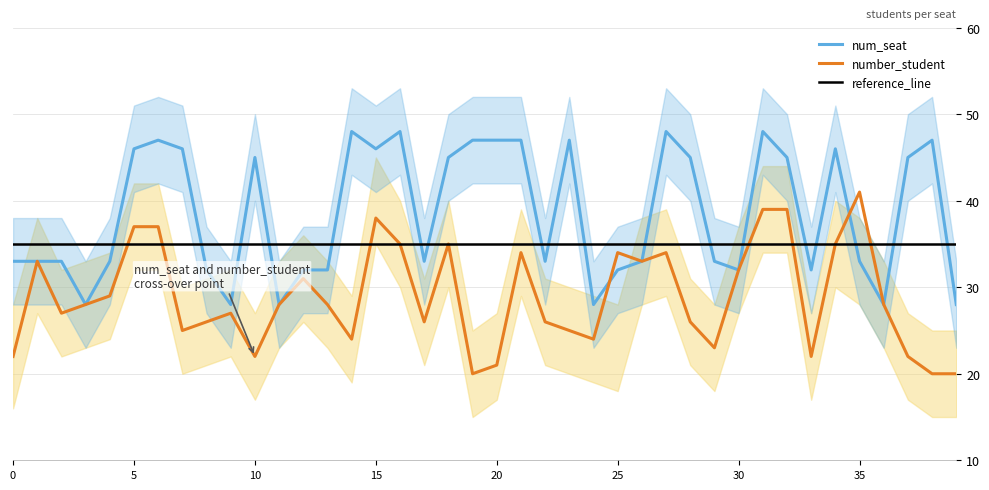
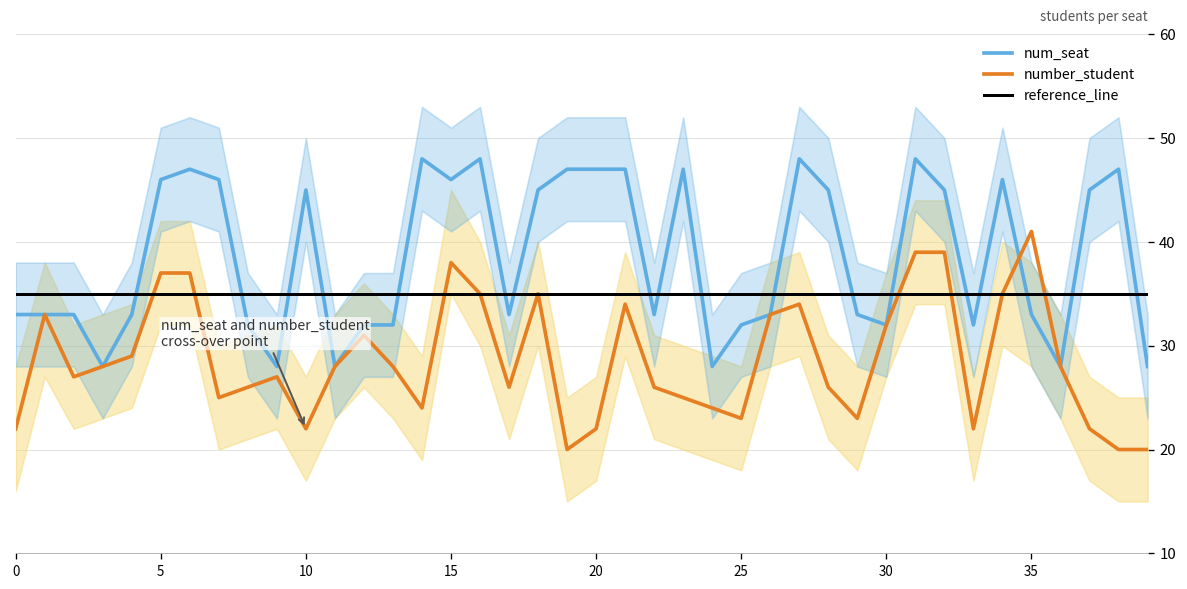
number_student, 20: 21 -> 22
number_student, 25: 34 -> 23
